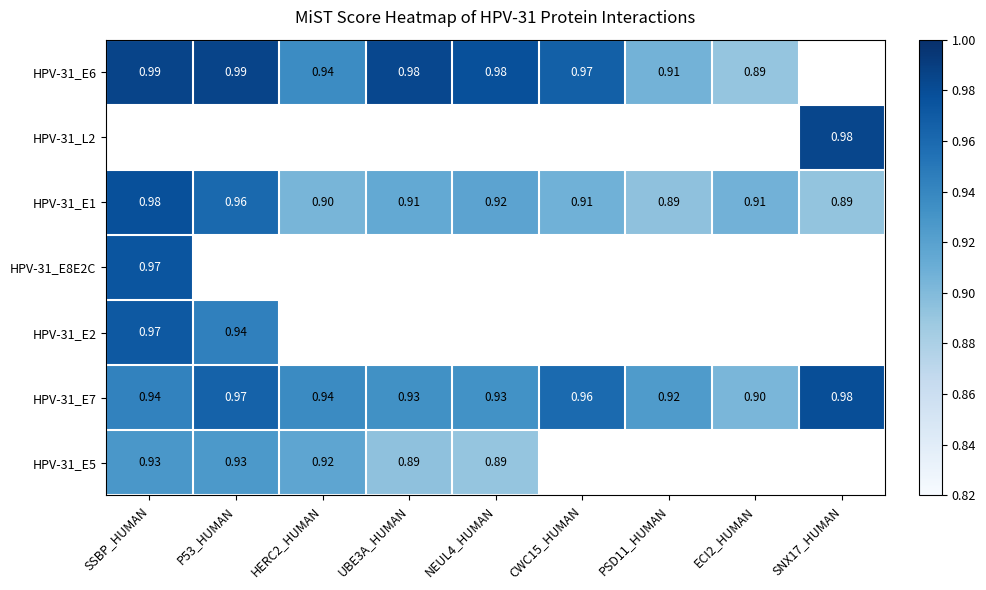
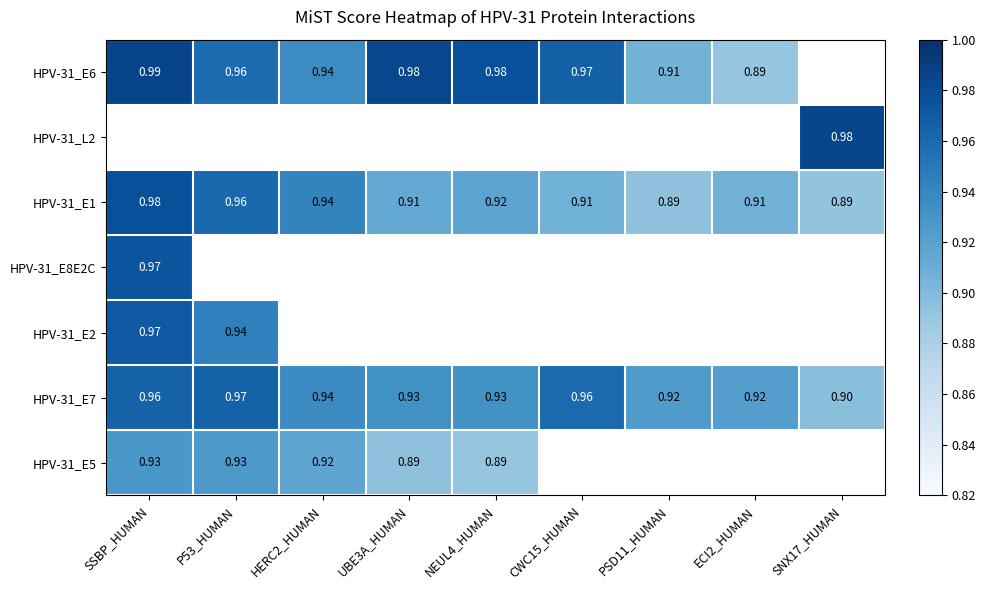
HPV-31_E6, P53_HUMAN: 0.99 -> 0.96
HPV-31_E1, HERC2_HUMAN: 0.90 -> 0.94
HPV-31_E7, SSBP_HUMAN: 0.94 -> 0.96
HPV-31_E7, ECI2_HUMAN: 0.90 -> 0.92
HPV-31_E7, SNX17_HUMAN: 0.98 -> 0.90
